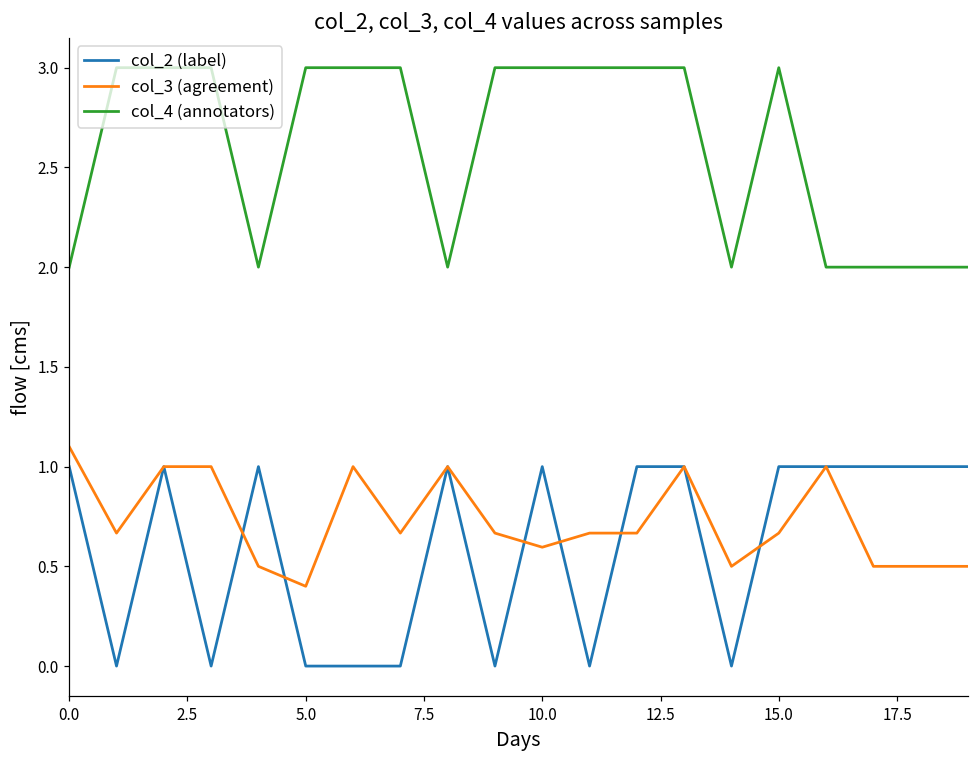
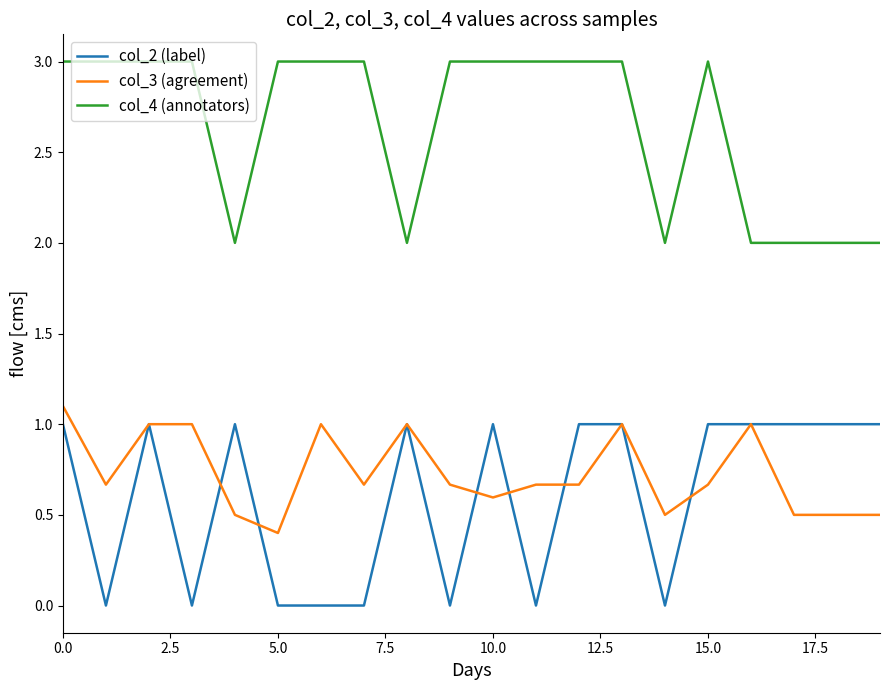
col_4 (annotators), 0.0: 2 -> 3
